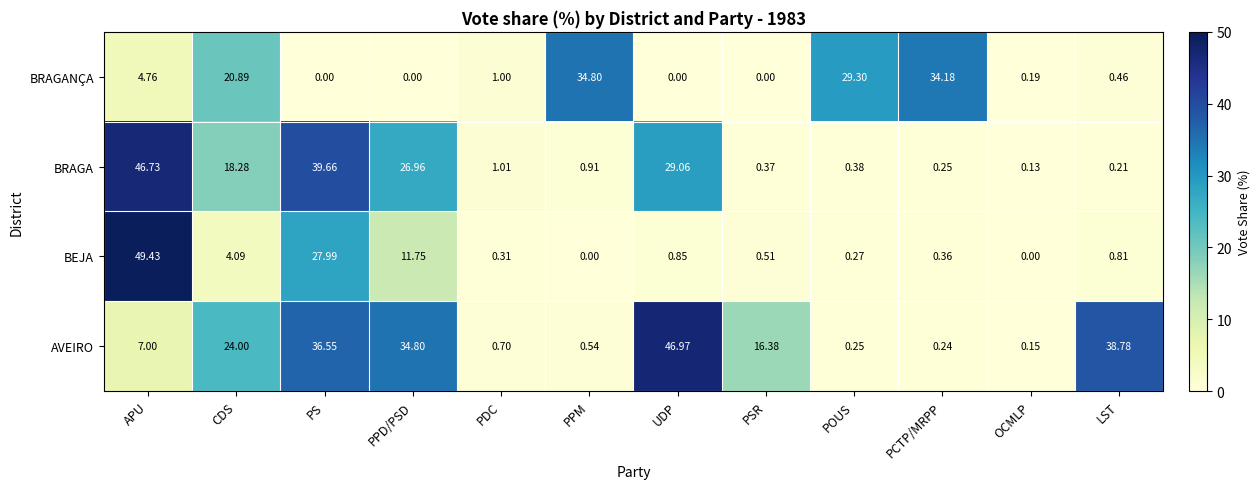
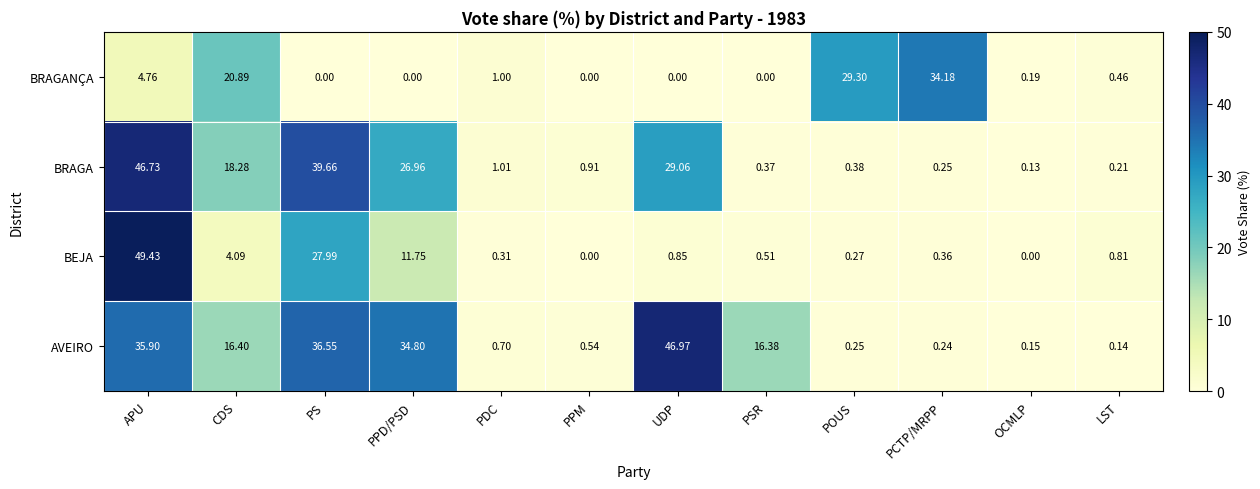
BRAGANÇA, PPM: 34.80 -> 0.00
AVEIRO, APU: 7.00 -> 35.90
AVEIRO, CDS: 24.00 -> 16.40
AVEIRO, LST: 38.78 -> 0.14
